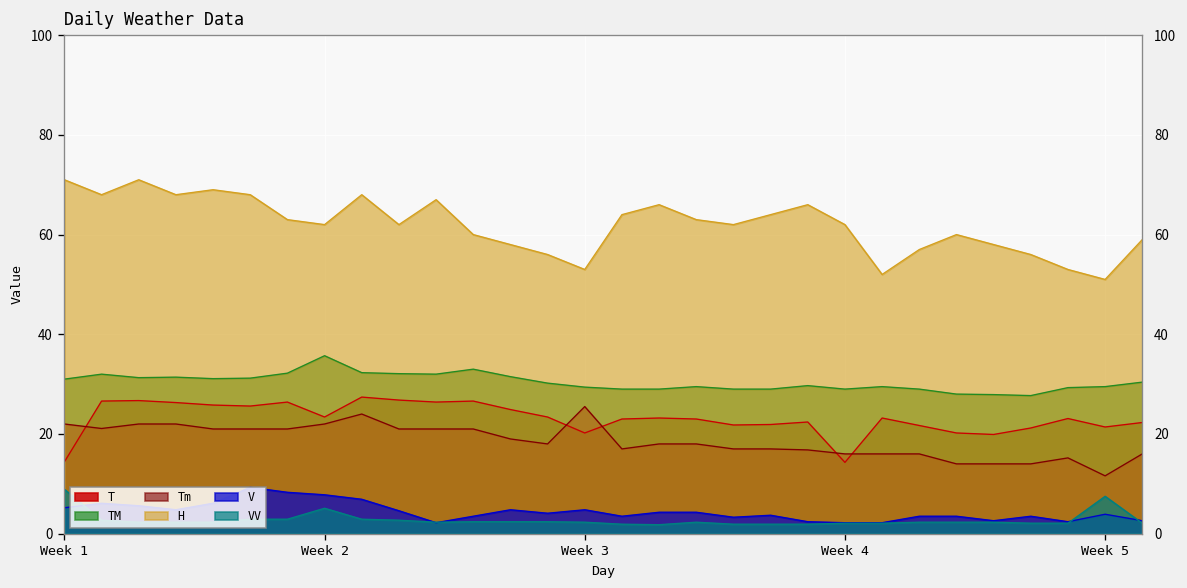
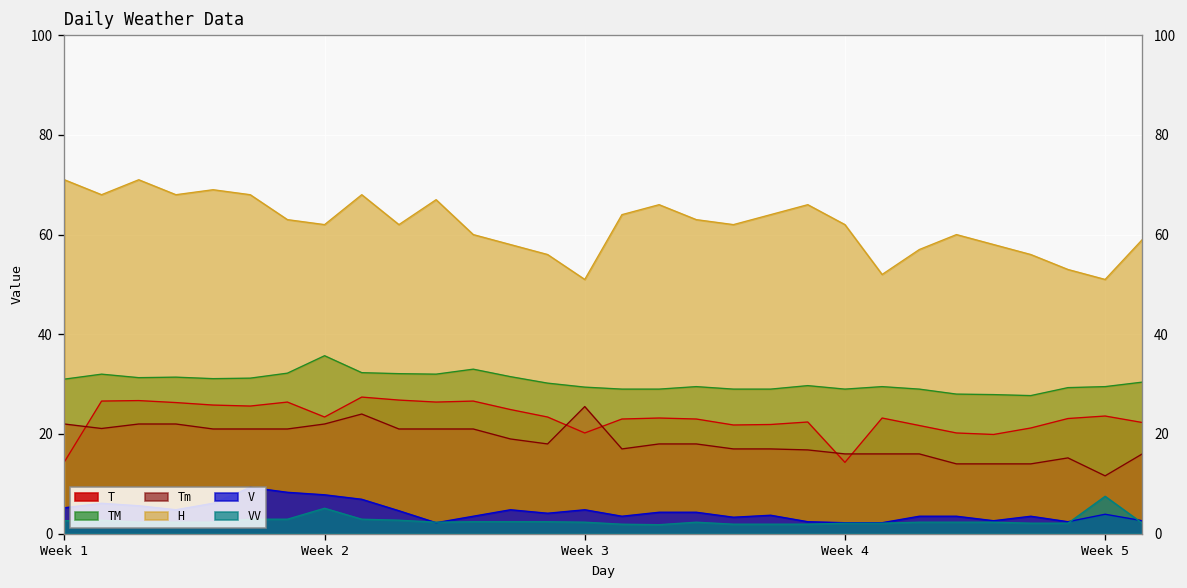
VV, Week 1: 9 -> 3
H, Week 3: 53 -> 51
T, Week 5: 21 -> 24
